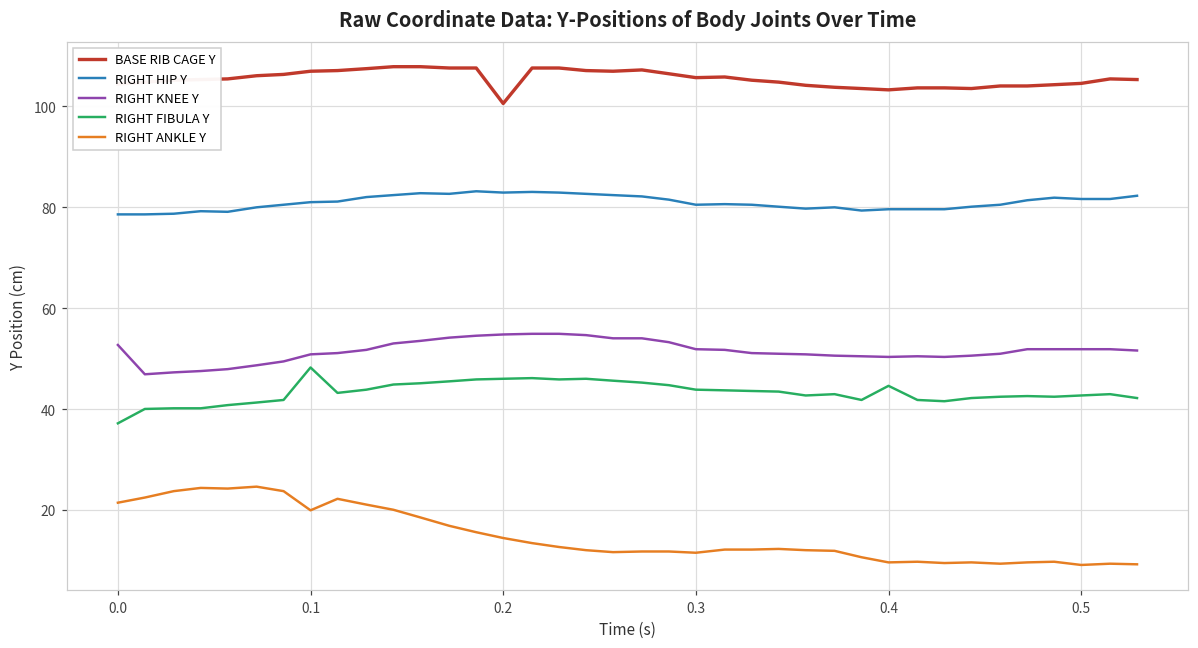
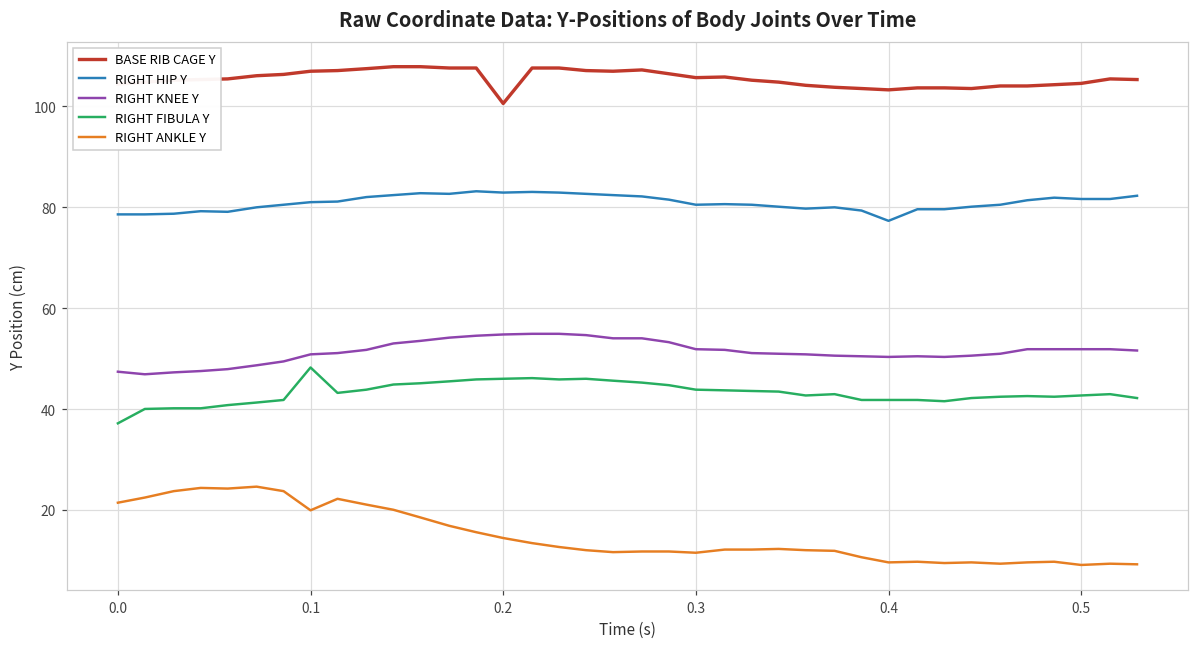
RIGHT KNEE Y, 0.0: 53 -> 47
RIGHT HIP Y, 0.4: 80 -> 77
RIGHT FIBULA Y, 0.4: 45 -> 42
